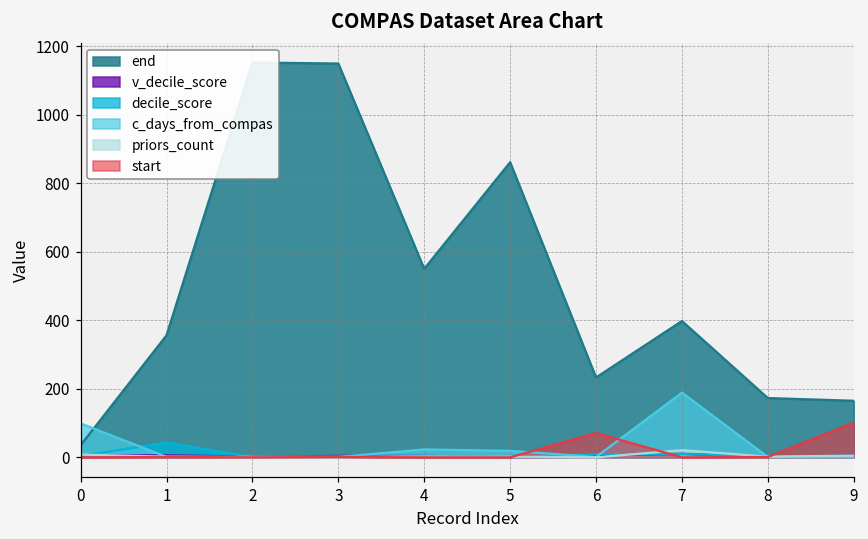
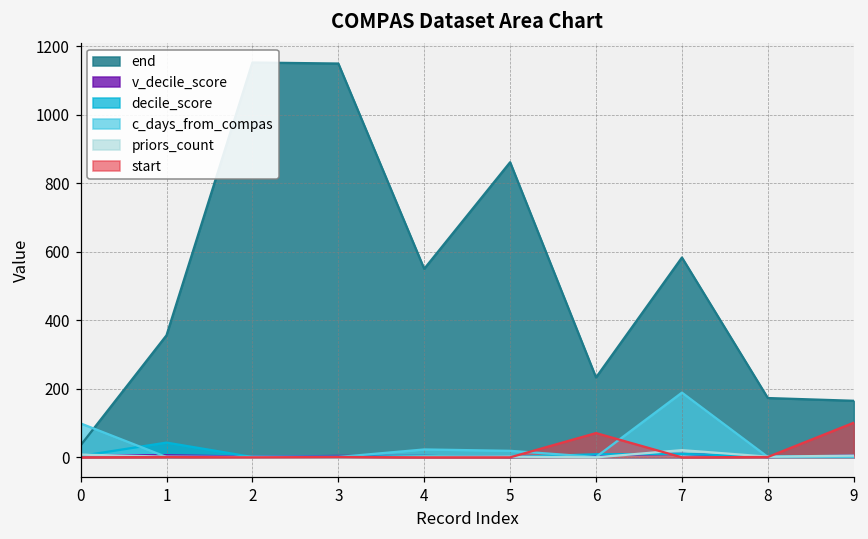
end, 7: 400 -> 580
